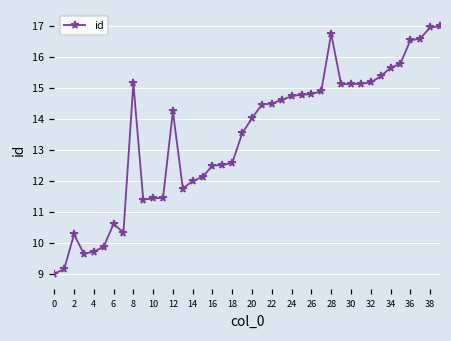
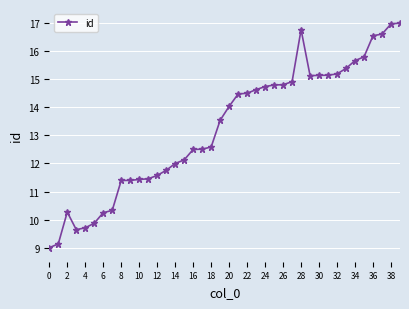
6: 10.6 -> 10.2
8: 15.2 -> 11.4
12: 14.3 -> 11.6
